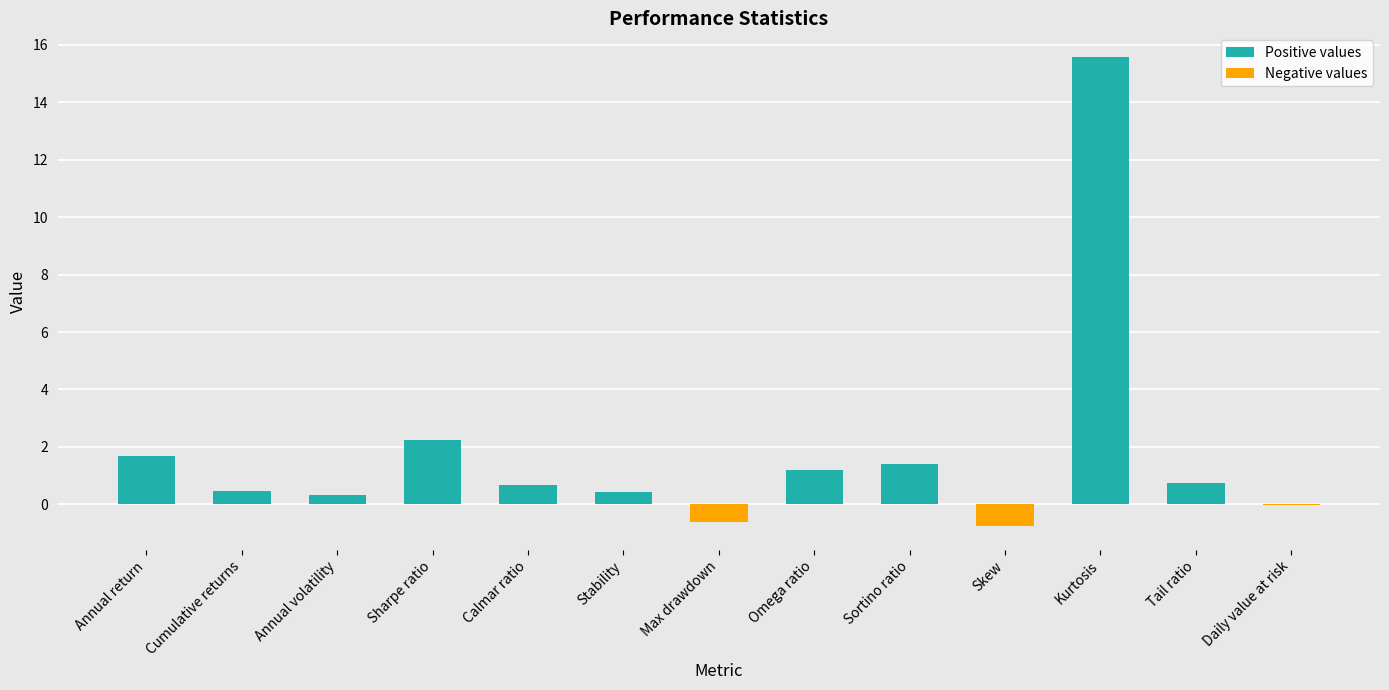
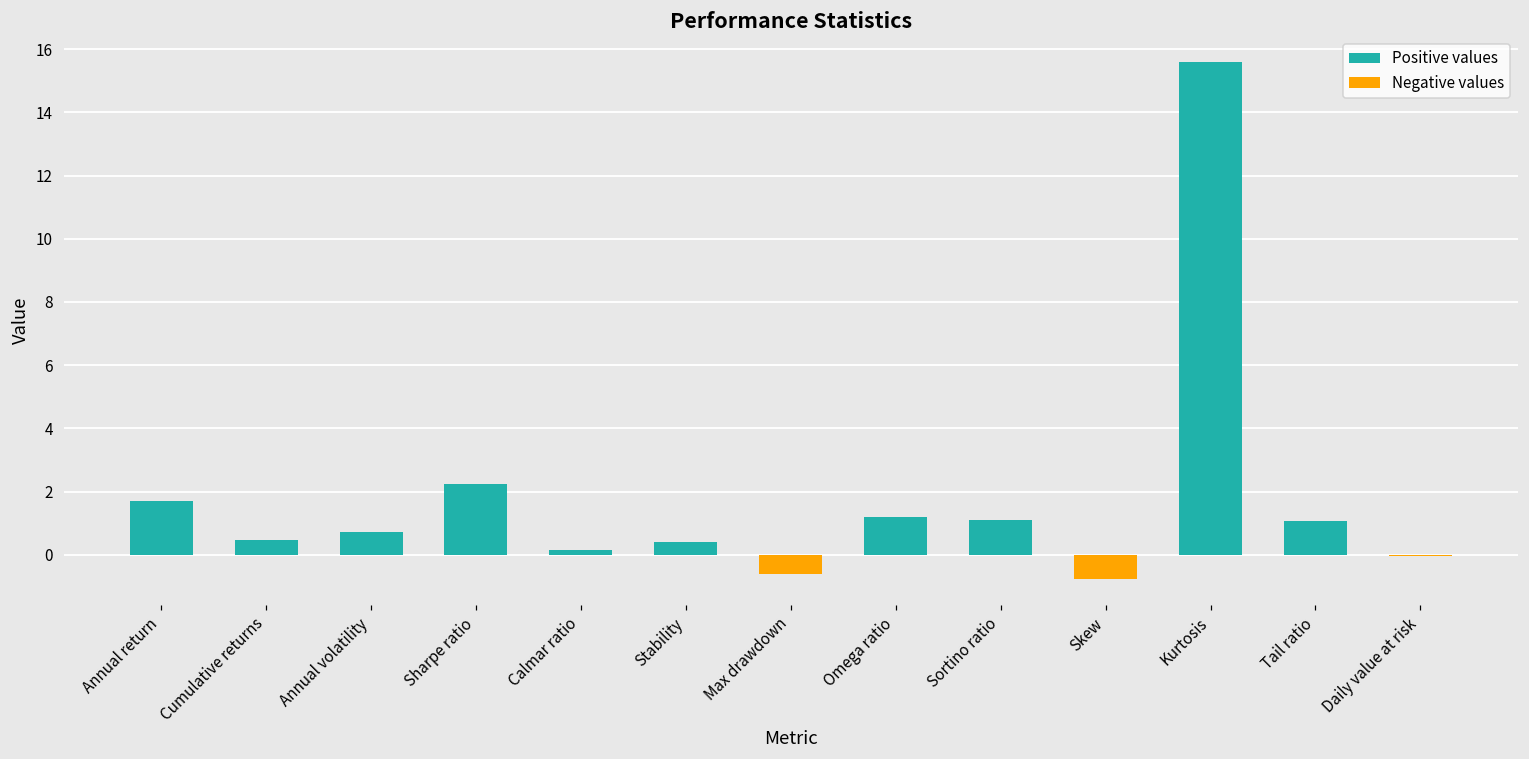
Positive values, Annual volatility: 0.3 -> 0.7
Positive values, Calmar ratio: 0.7 -> 0.2
Positive values, Sortino ratio: 1.4 -> 1.1
Positive values, Tail ratio: 0.8 -> 1.1
